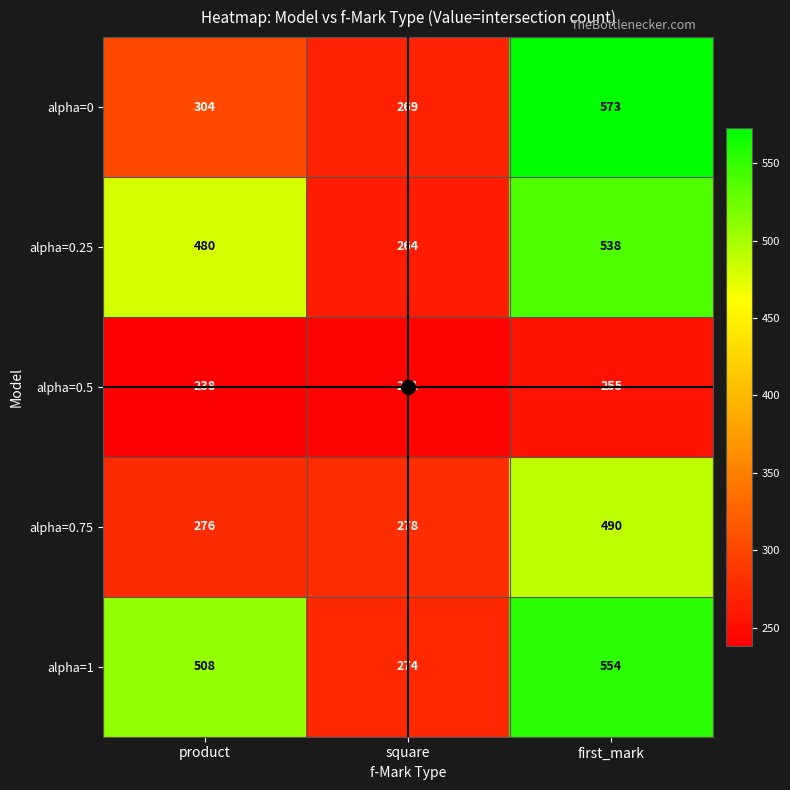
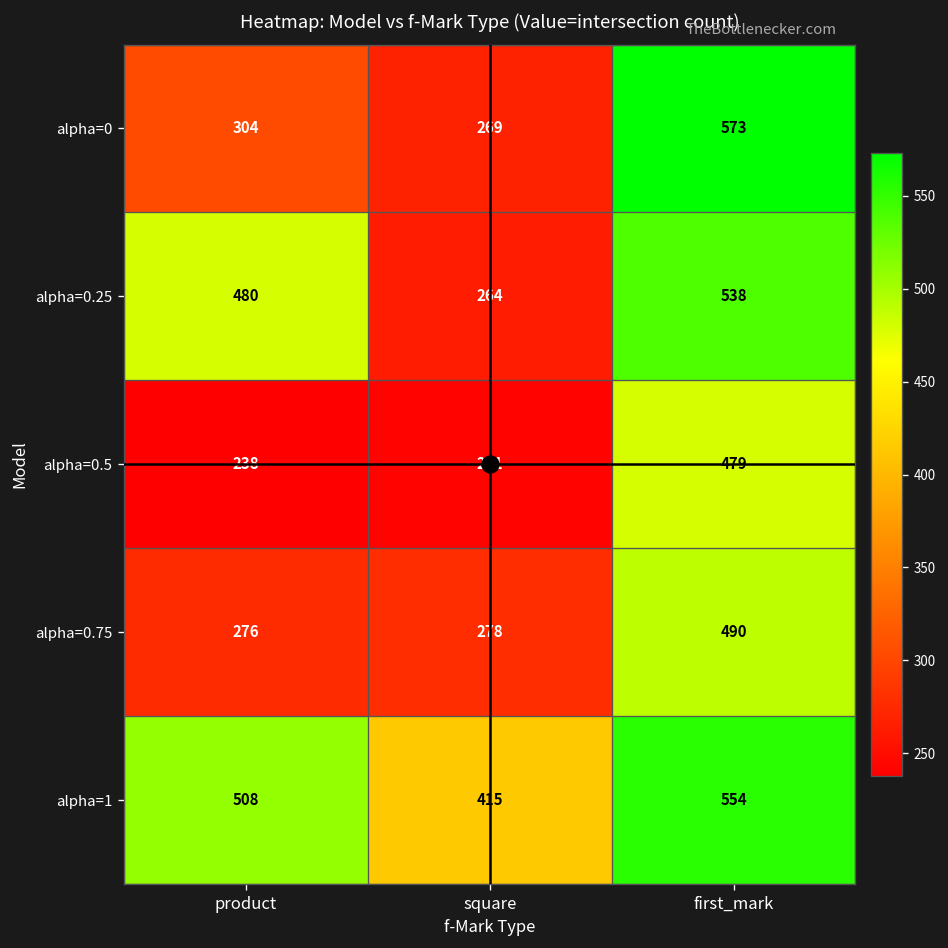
alpha=0.5, first_mark: 255 -> 479
alpha=1, square: 274 -> 415
